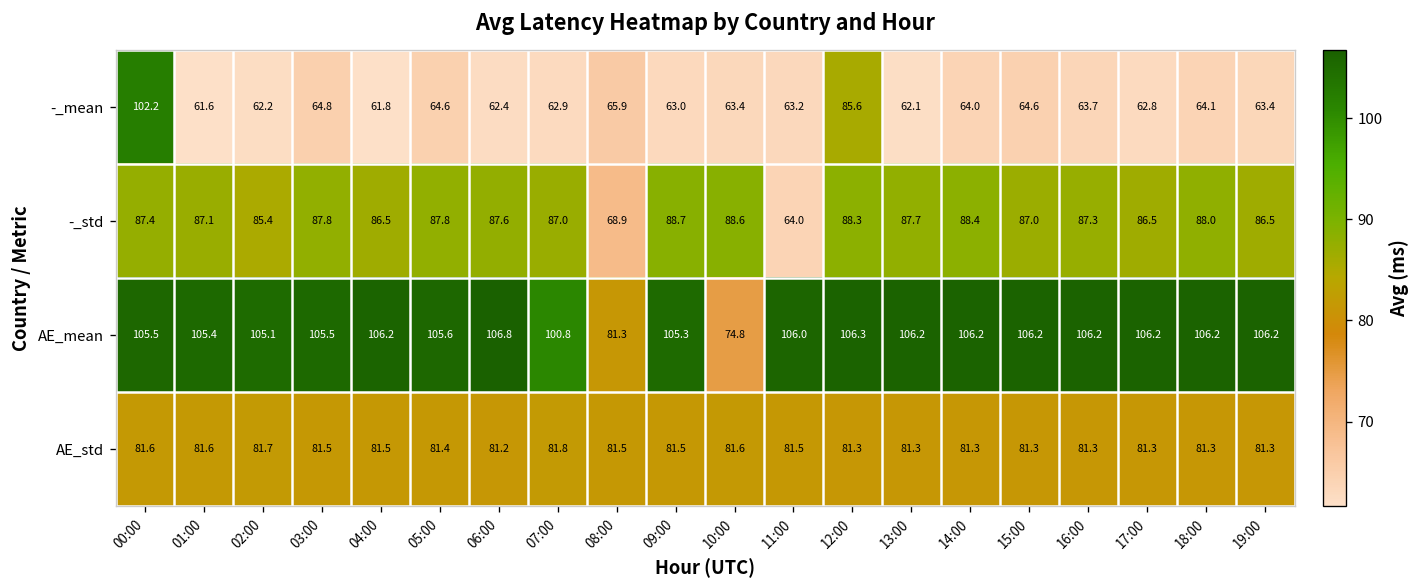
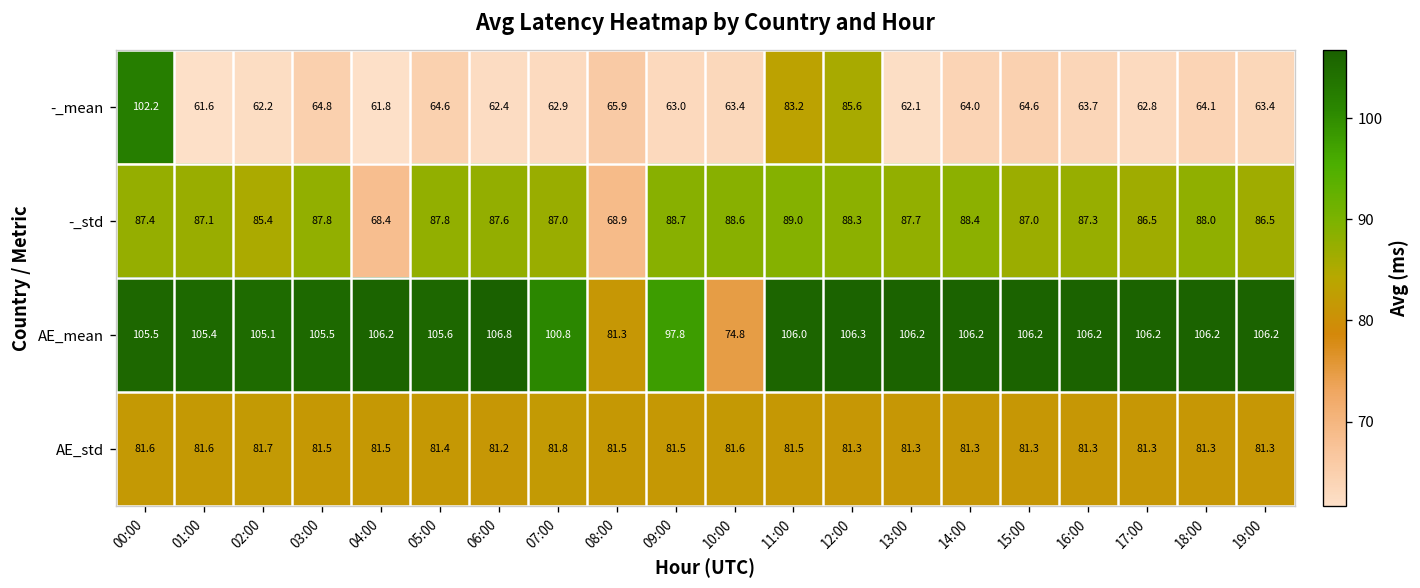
-_mean, 11:00: 63.2 -> 83.2
-_std, 04:00: 86.5 -> 68.4
-_std, 11:00: 64.0 -> 89.0
AE_mean, 09:00: 105.3 -> 97.8
